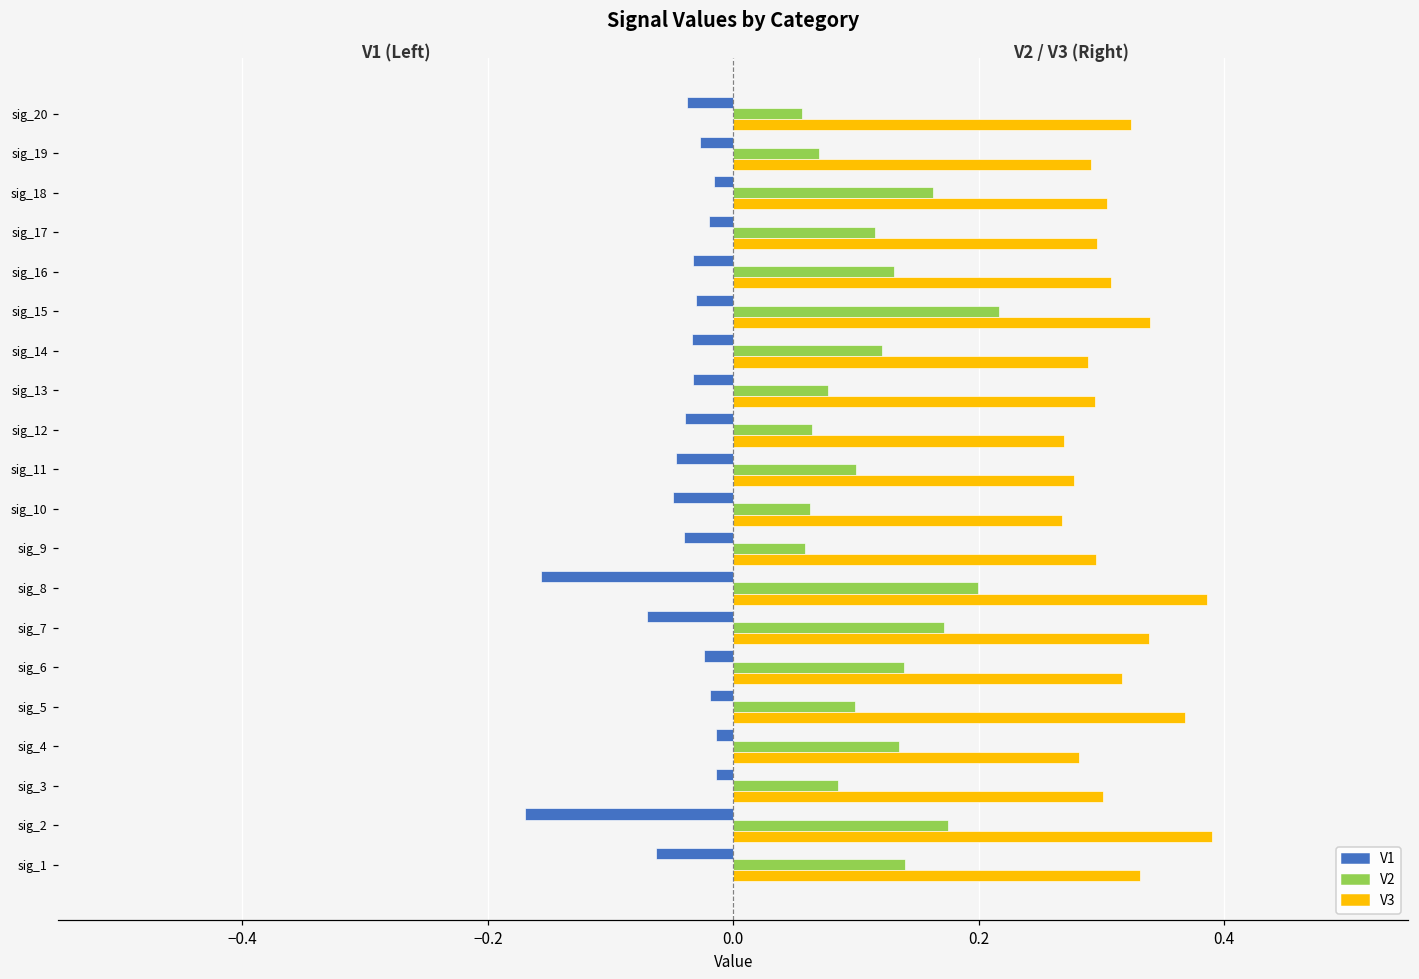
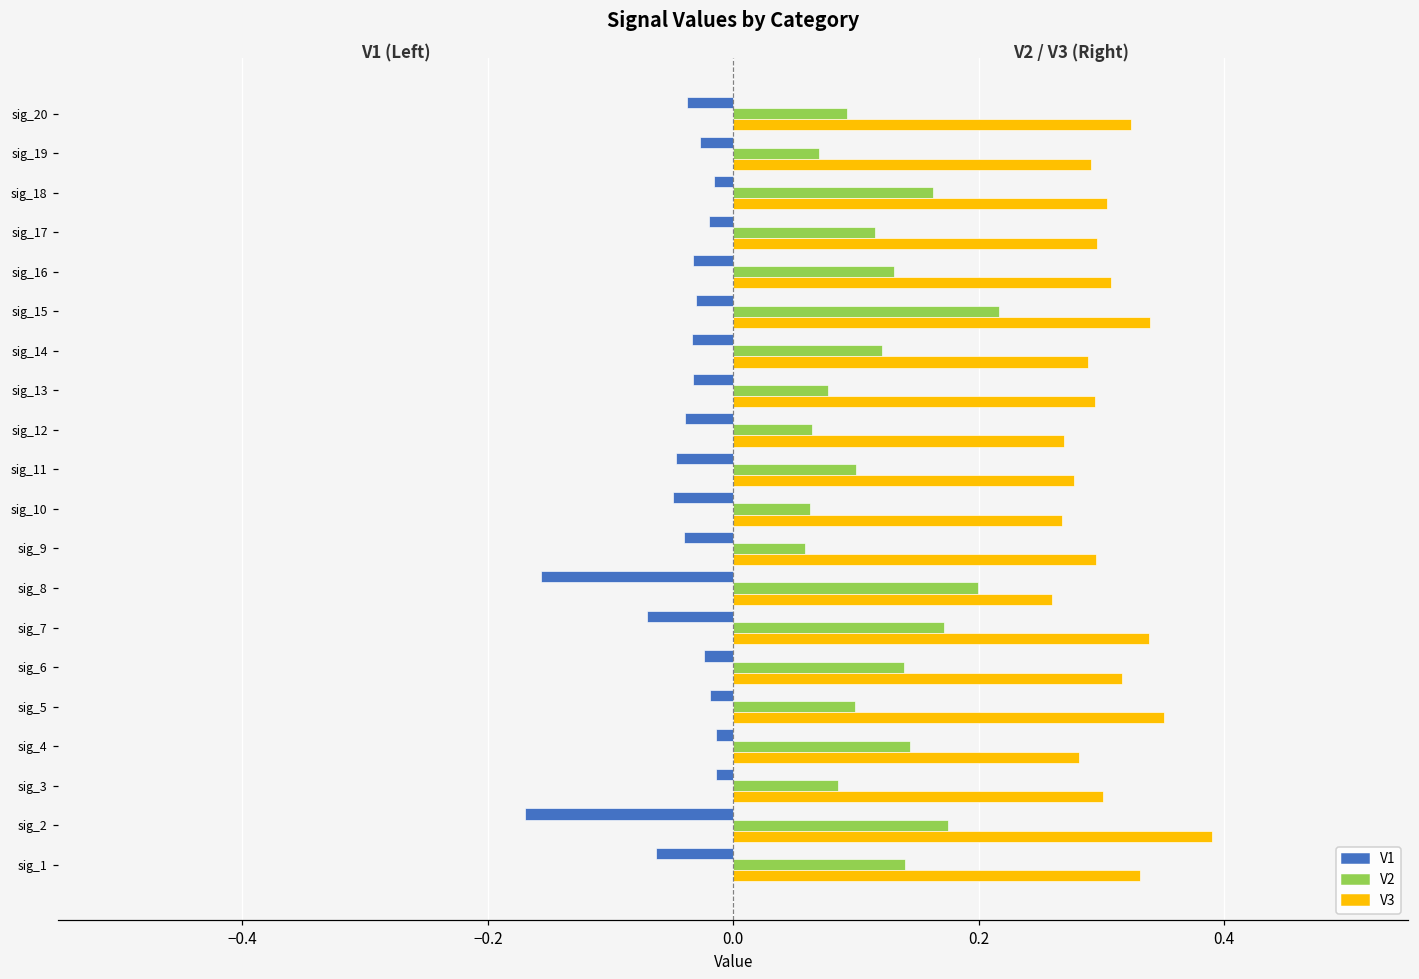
V2, sig_20: 0.056 -> 0.093
V3, sig_8: 0.386 -> 0.260
V3, sig_5: 0.368 -> 0.351
V2, sig_4: 0.135 -> 0.144
